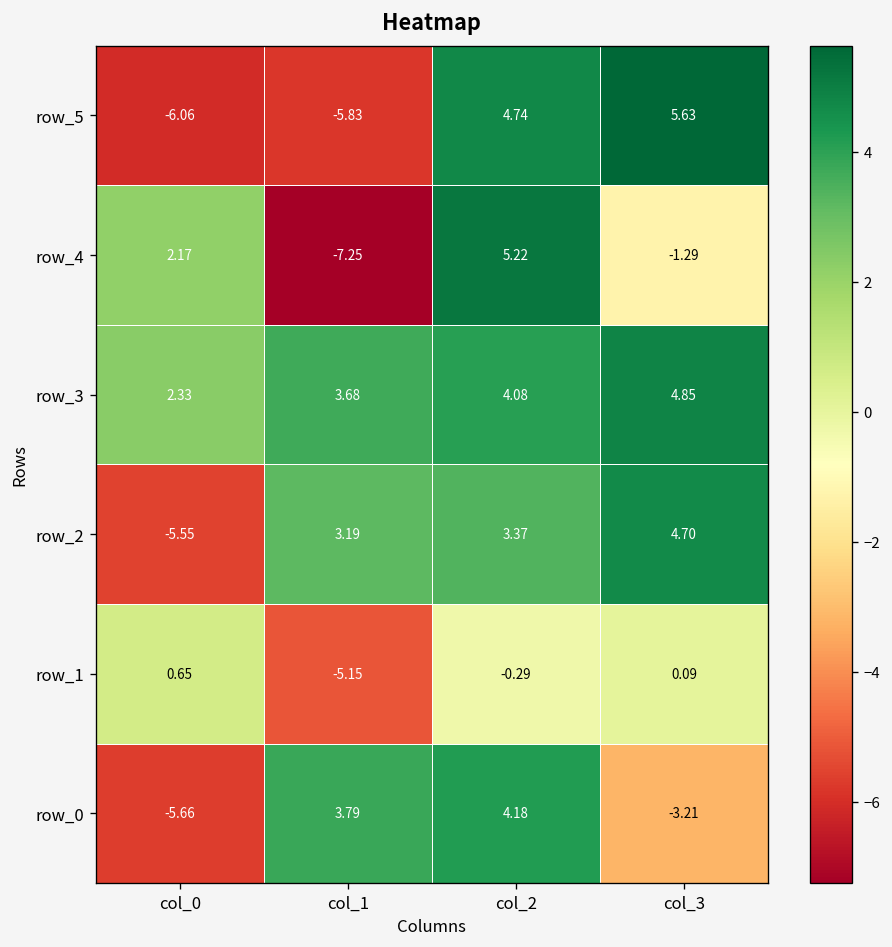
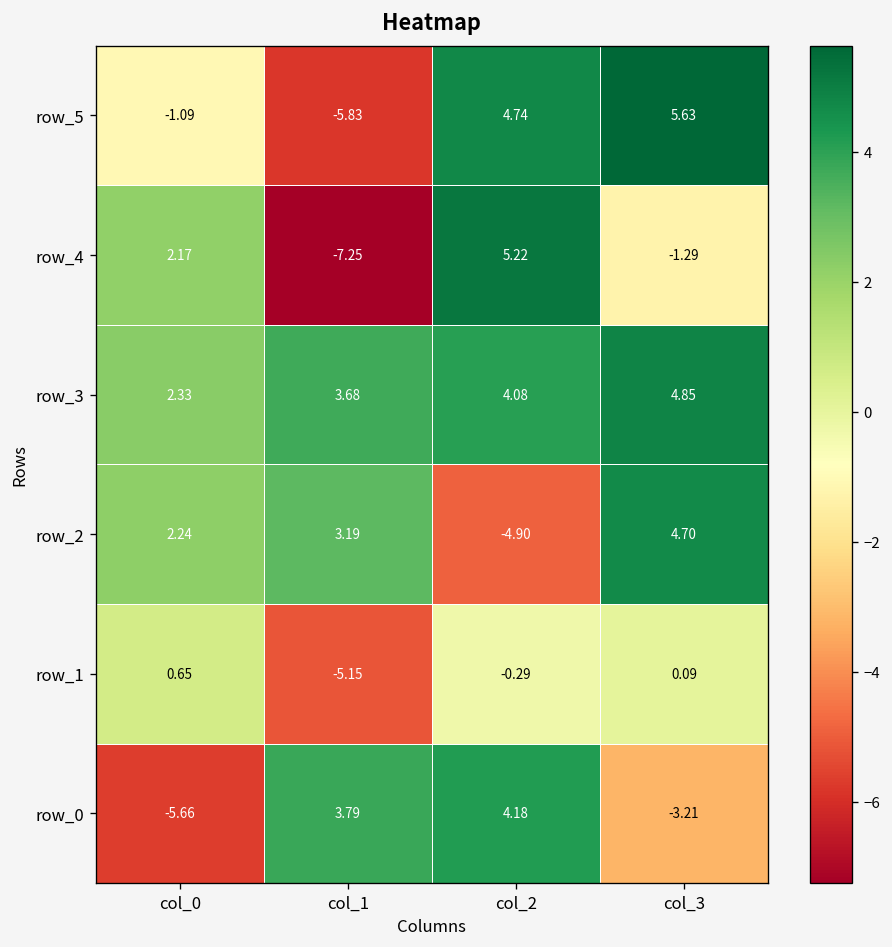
row_5, col_0: -6.06 -> -1.09
row_2, col_0: -5.55 -> 2.24
row_2, col_2: 3.37 -> -4.90
